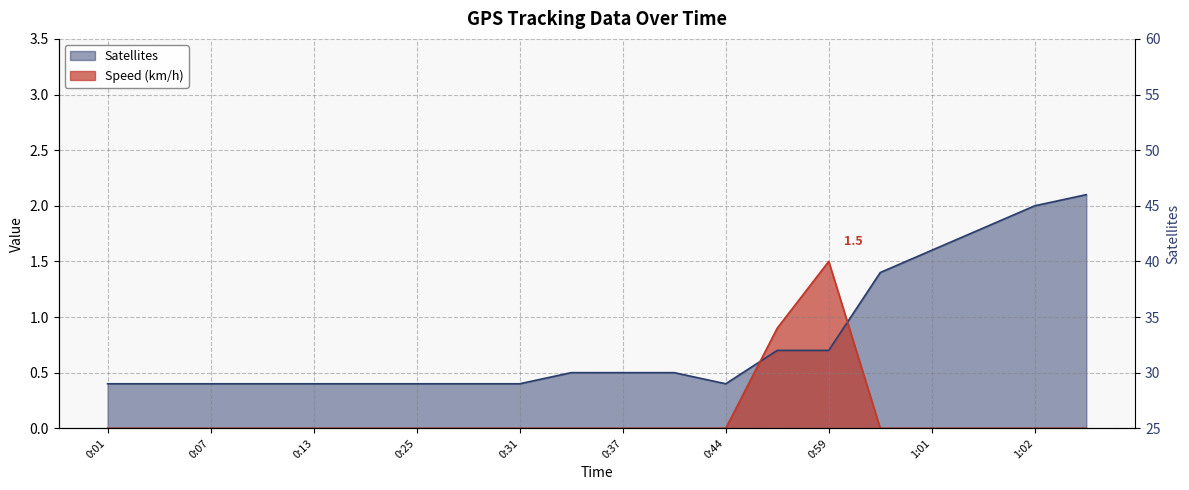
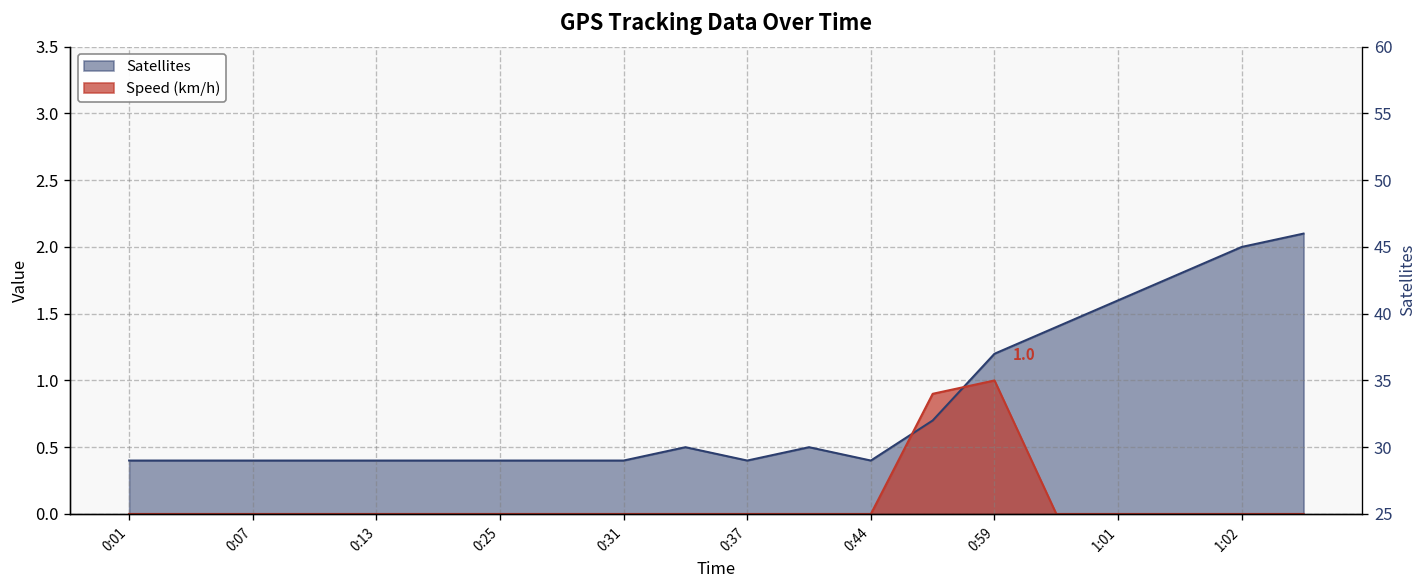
Satellites, 0:37: 0.50 -> 0.40
Satellites, 0:59: 0.70 -> 1.20
Speed (km/h), 0:59: 1.5 -> 1.0
